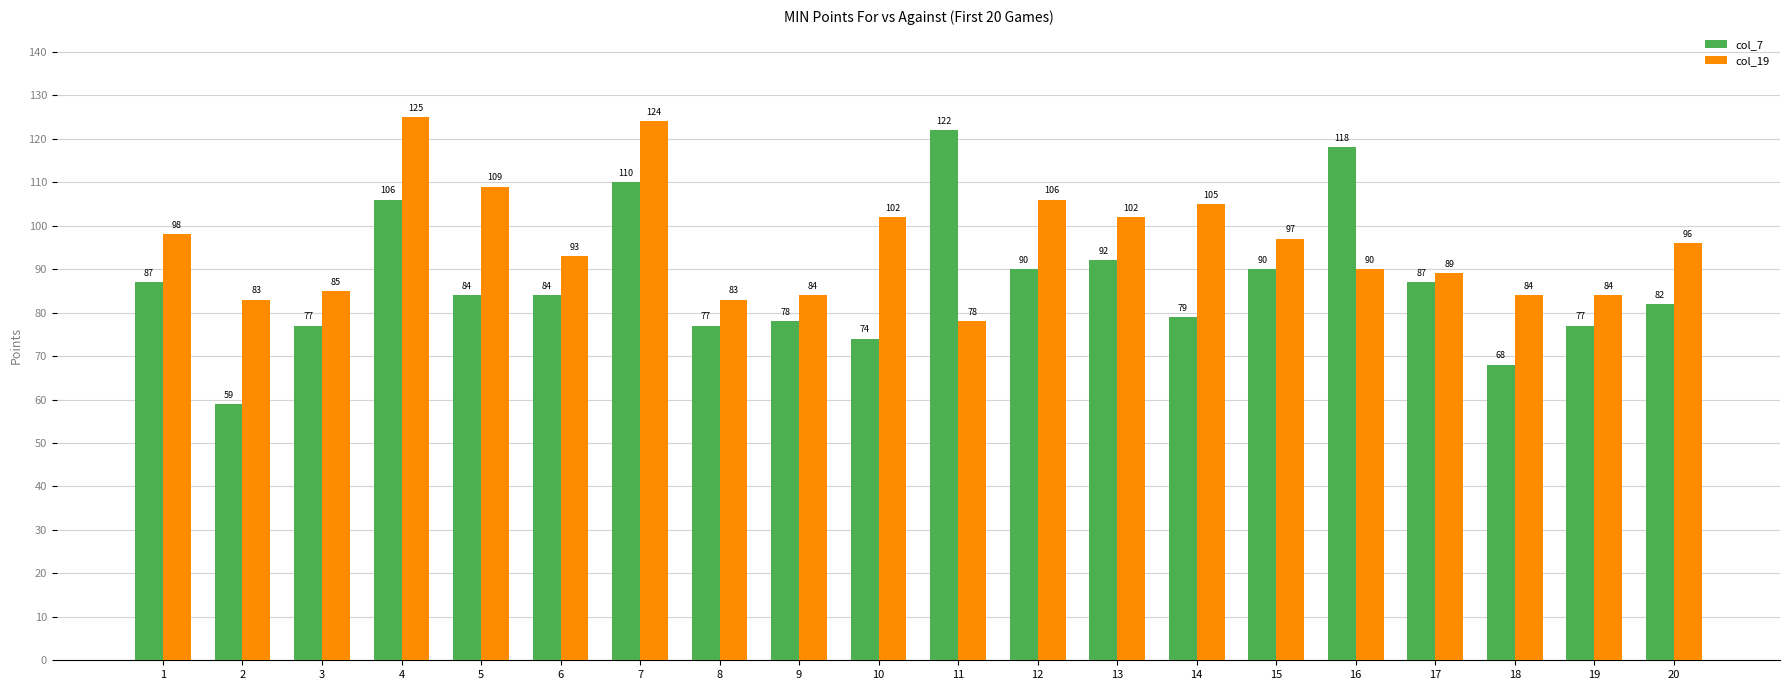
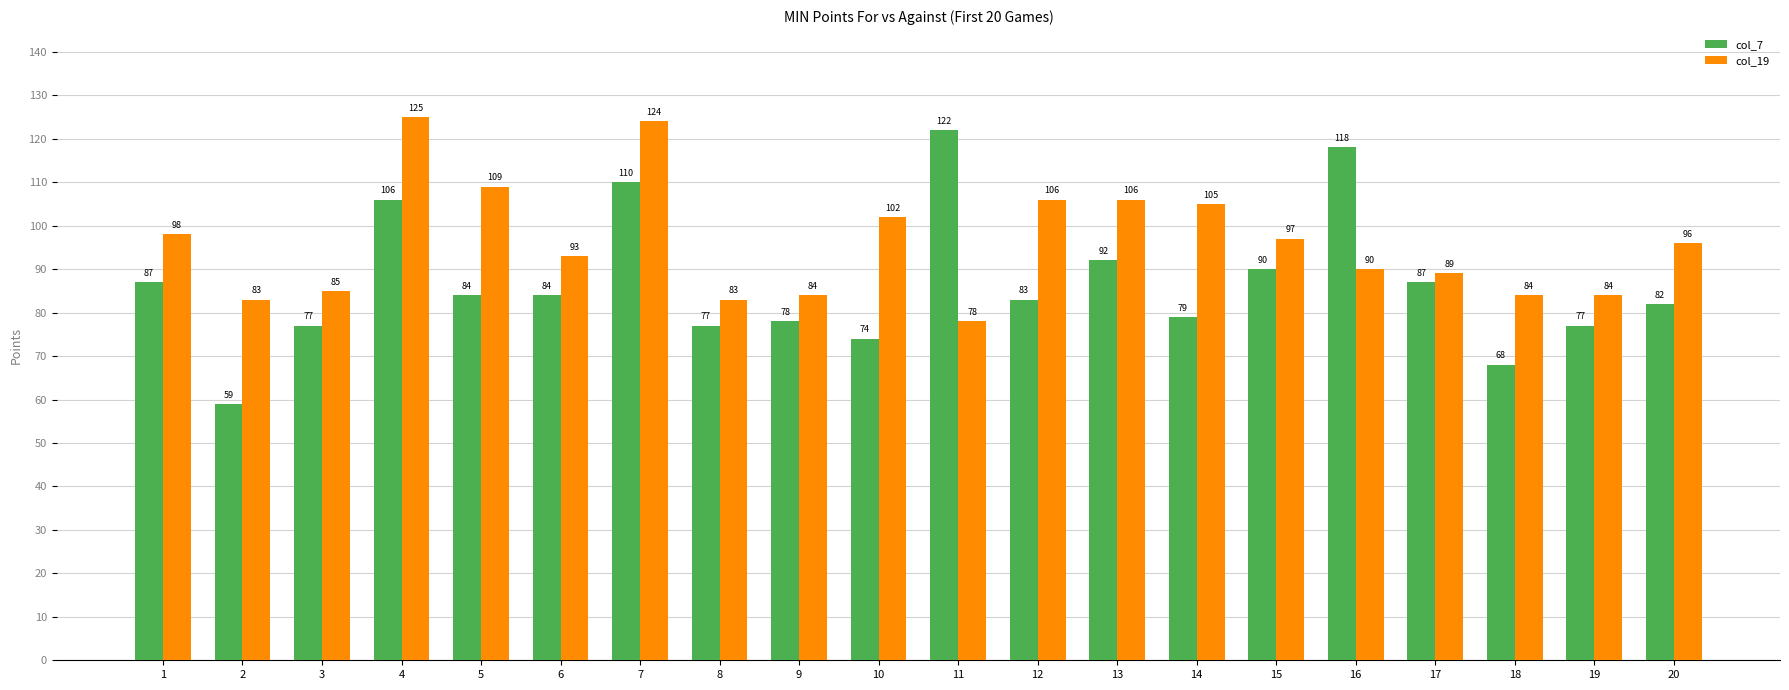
col_7, 12: 90 -> 83
col_19, 13: 102 -> 106
